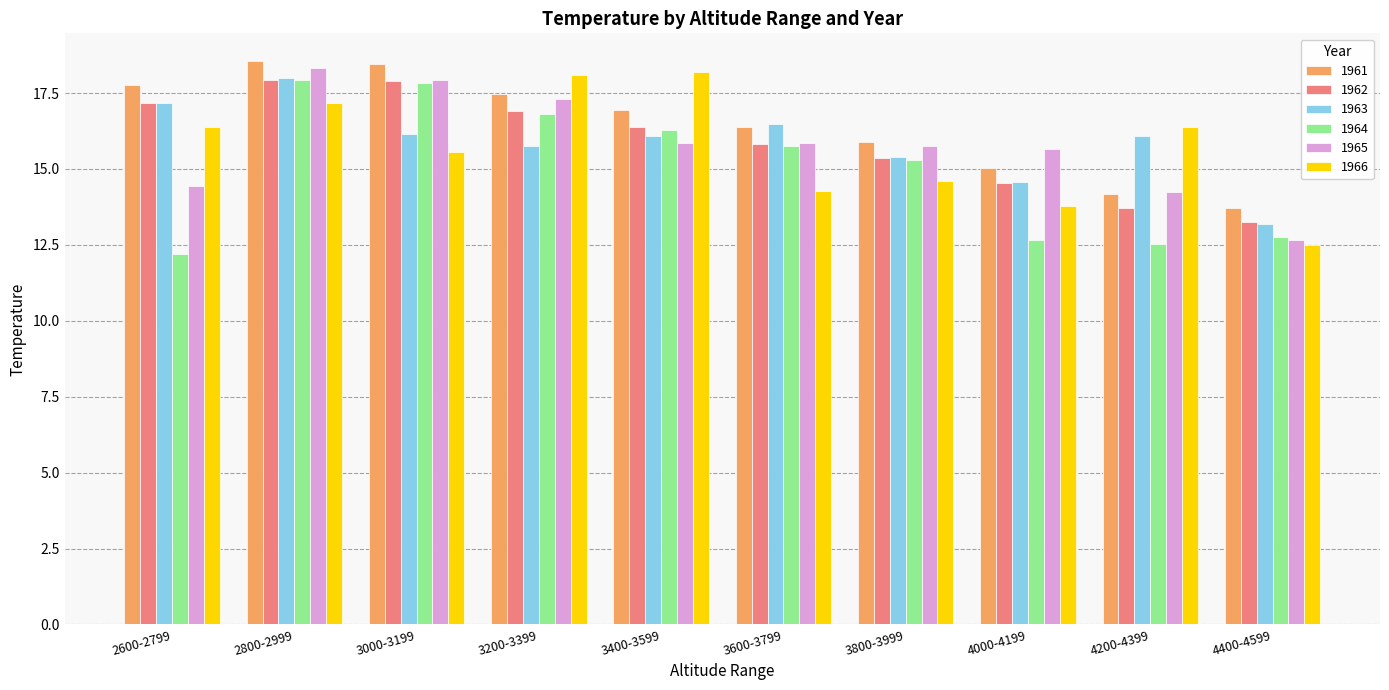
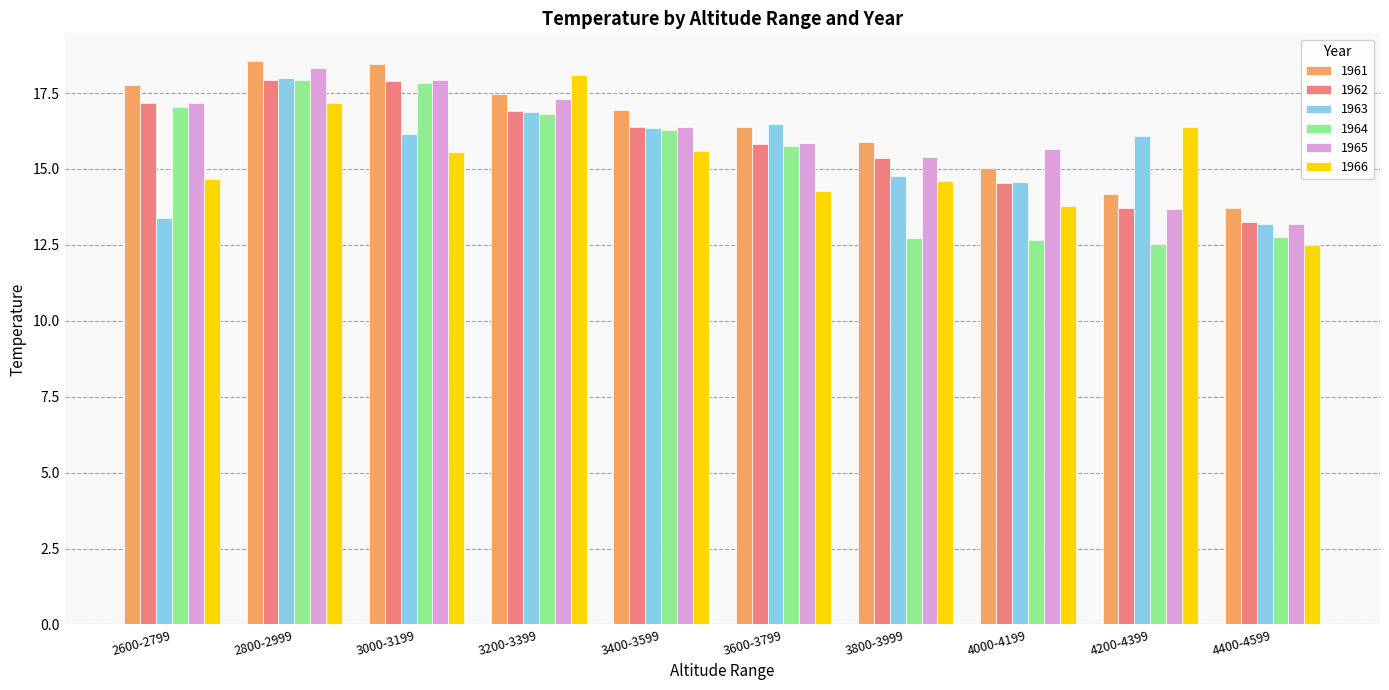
1963, 2600-2799: 17.2 -> 13.4
1964, 2600-2799: 12.2 -> 17.0
1965, 2600-2799: 14.4 -> 17.2
1966, 2600-2799: 16.4 -> 14.7
1963, 3200-3399: 15.8 -> 16.9
1963, 3400-3599: 16.1 -> 16.4
1965, 3400-3599: 15.9 -> 16.4
1966, 3400-3599: 18.2 -> 15.6
1963, 3800-3999: 15.4 -> 14.8
1964, 3800-3999: 15.3 -> 12.7
1965, 3800-3999: 15.7 -> 15.4
1965, 4200-4399: 14.2 -> 13.7
1965, 4400-4599: 12.7 -> 13.2
